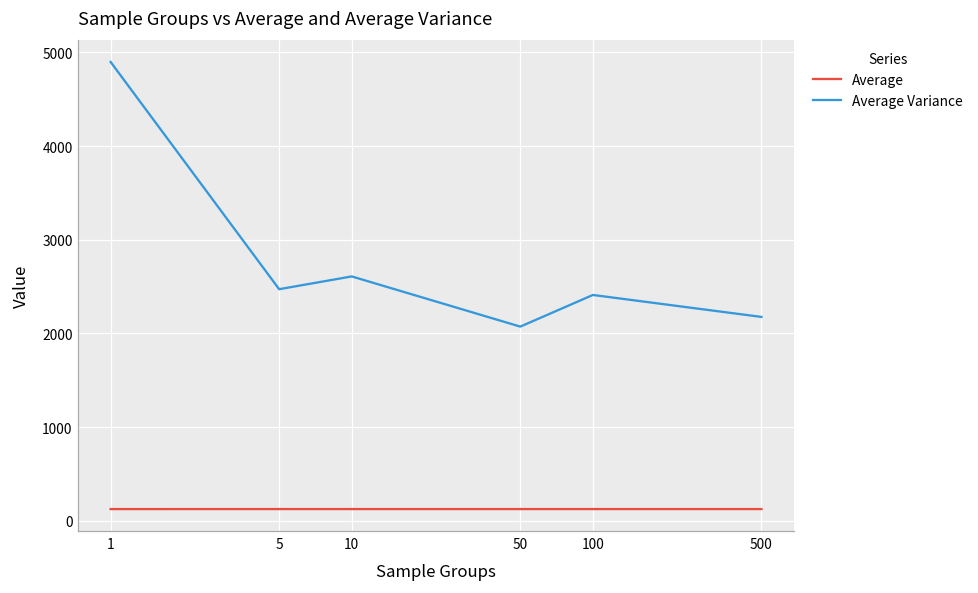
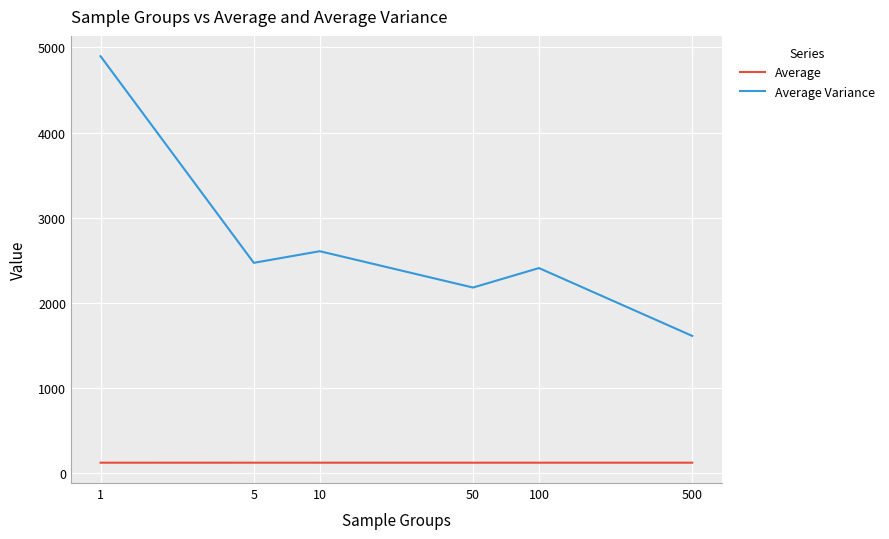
Average Variance, 50: 2100 -> 2200
Average Variance, 500: 2200 -> 1600
